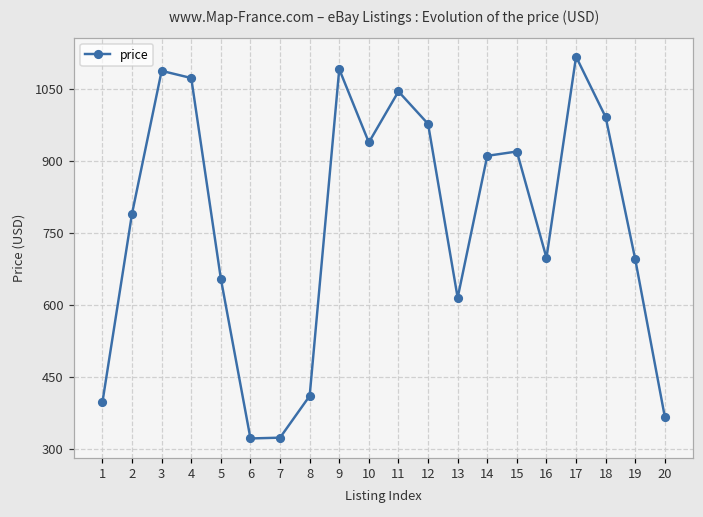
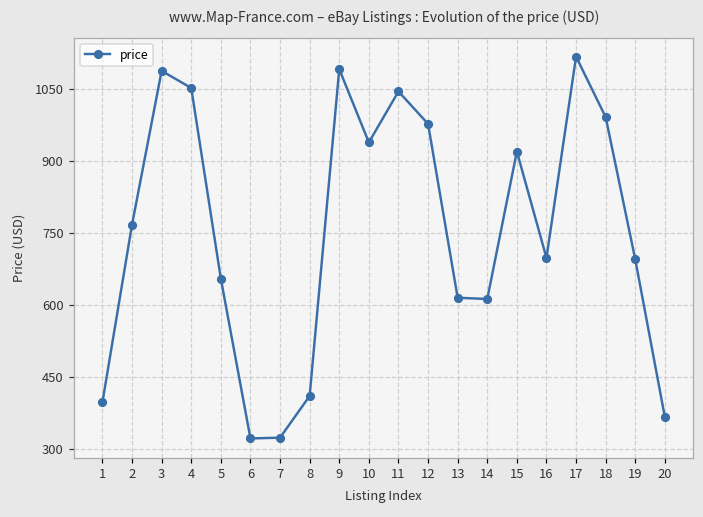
2: 790 -> 770
4: 1070 -> 1050
14: 910 -> 610
